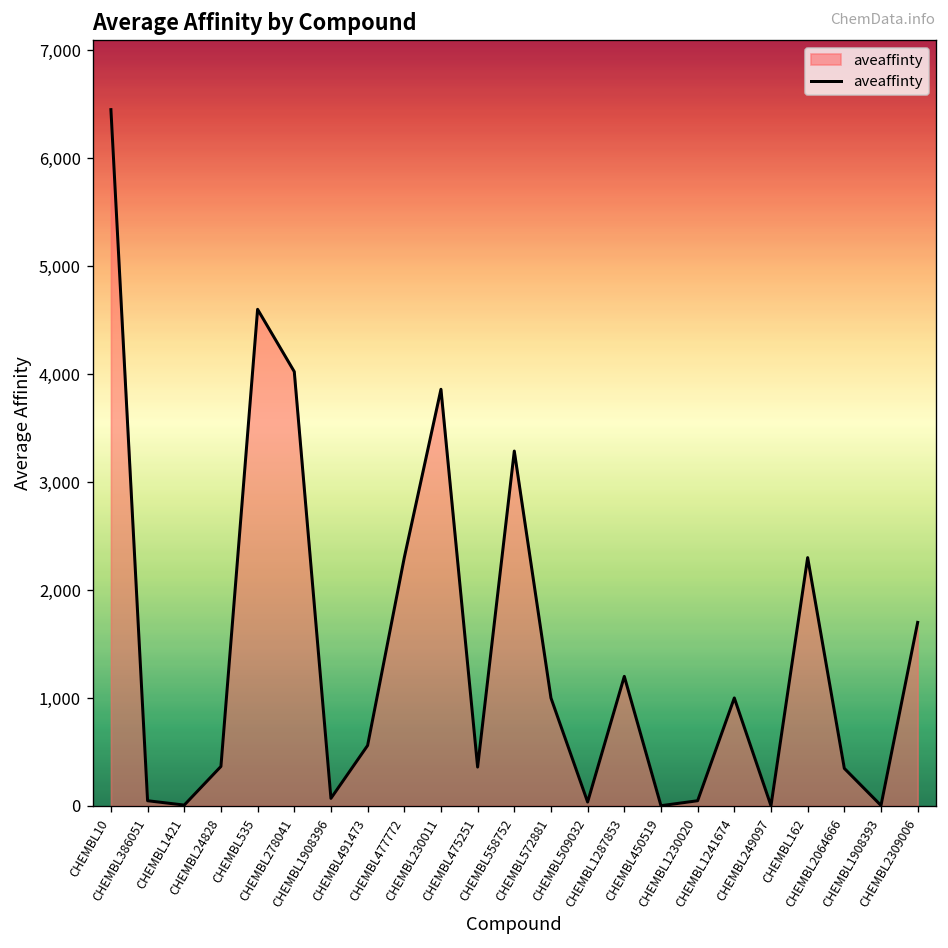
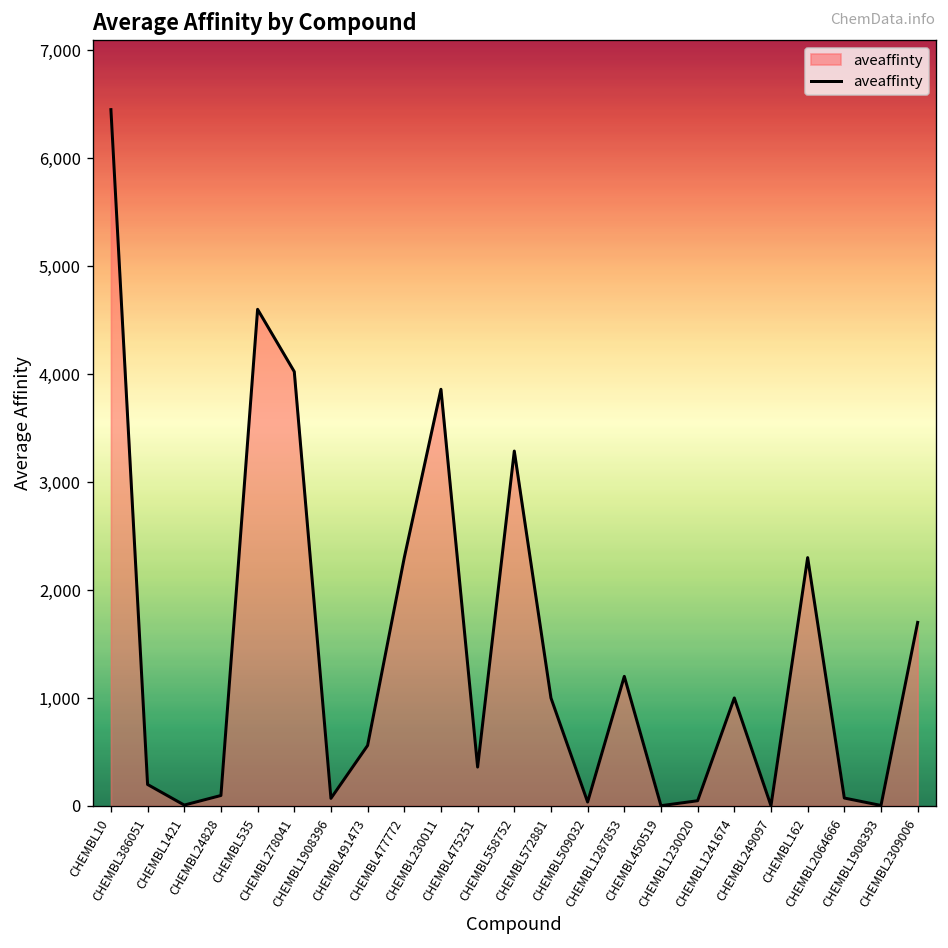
CHEMBL386051: 0 -> 200
CHEMBL24828: 400 -> 100
CHEMBL2064666: 300 -> 100
